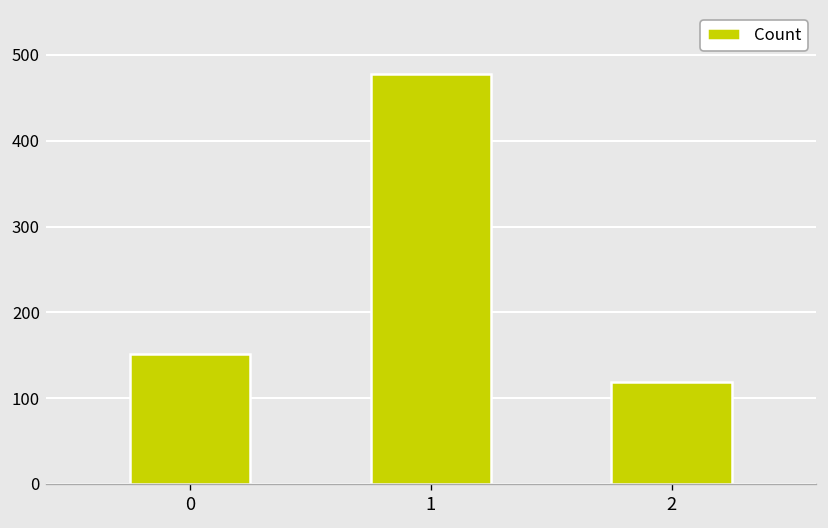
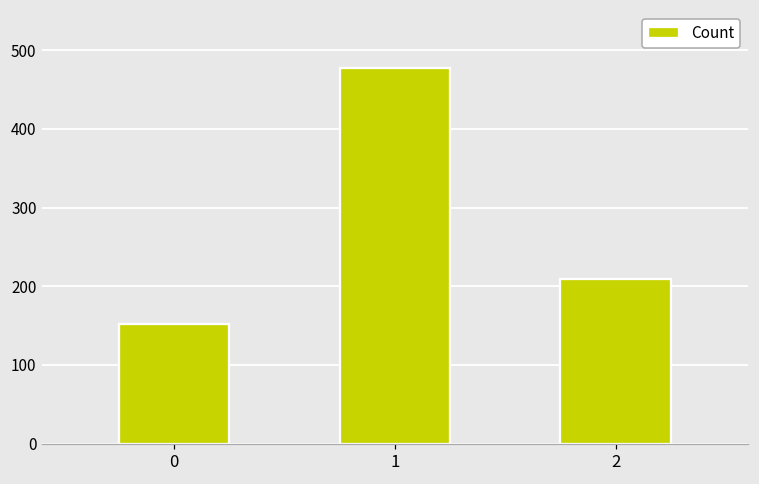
2: 120 -> 210
